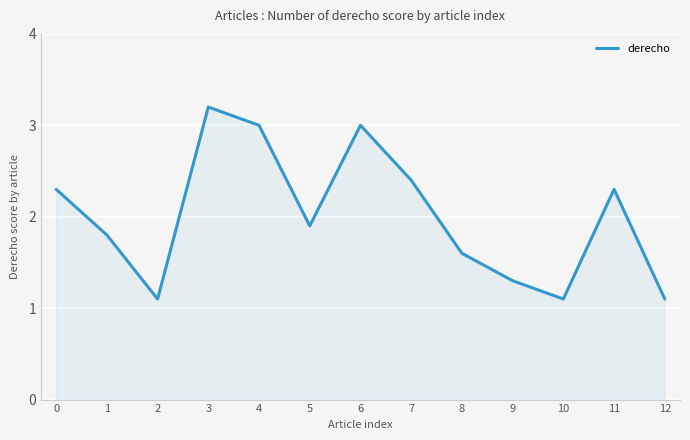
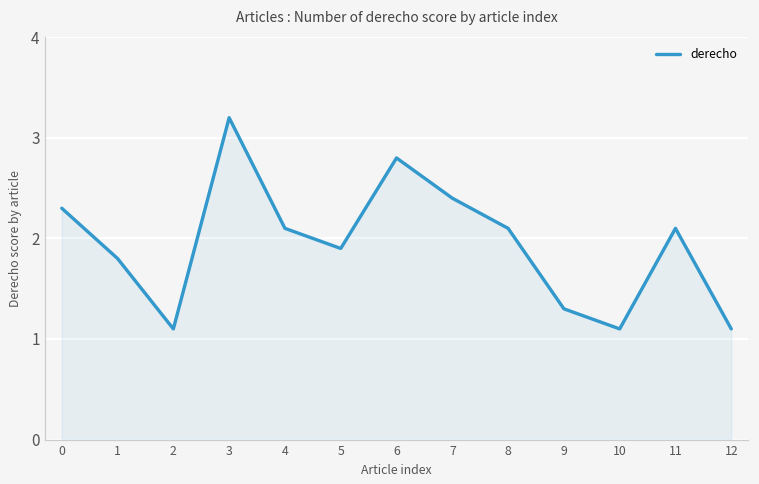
4: 3.0 -> 2.1
6: 3.0 -> 2.8
8: 1.6 -> 2.1
11: 2.3 -> 2.1
